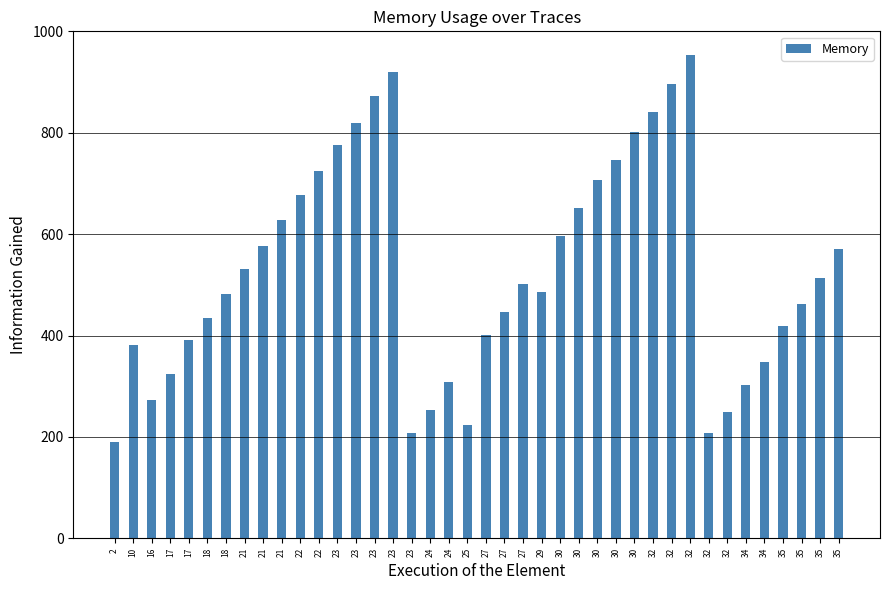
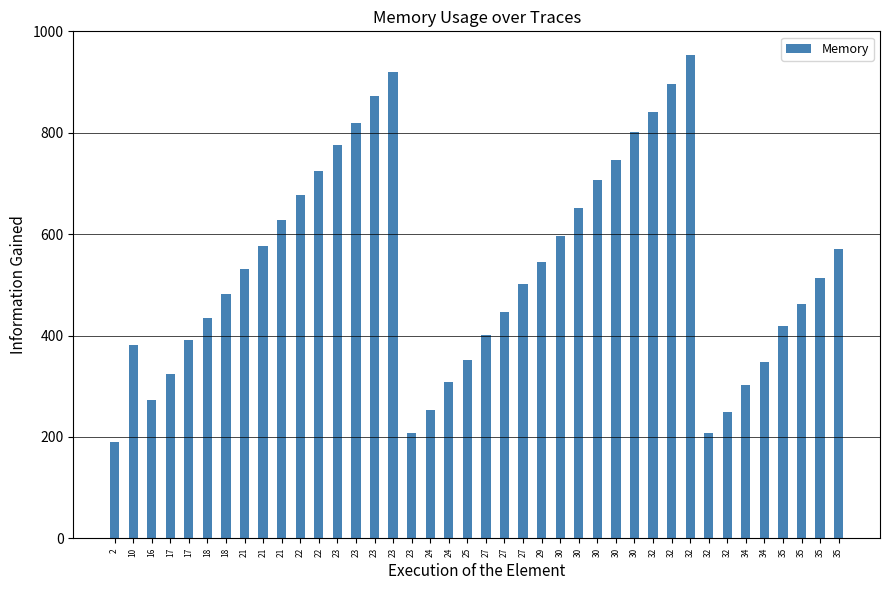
25: 220 -> 350
29: 490 -> 550
